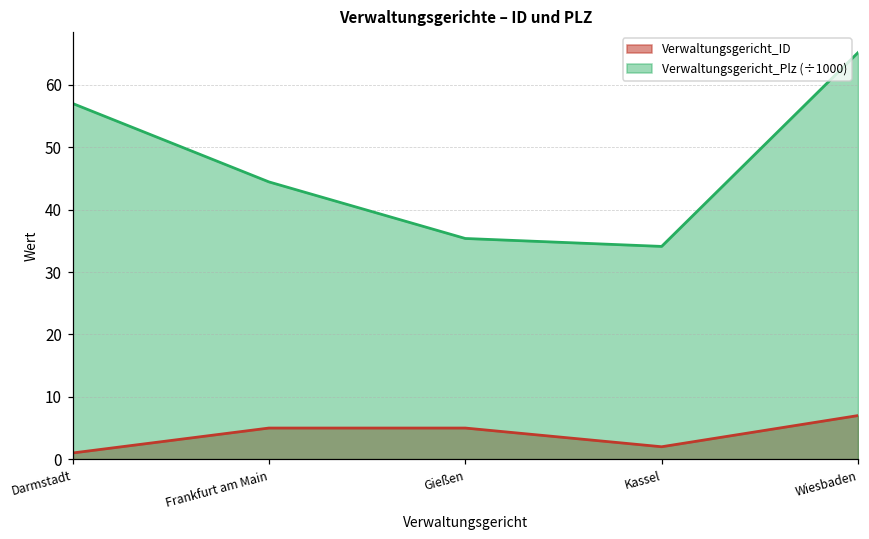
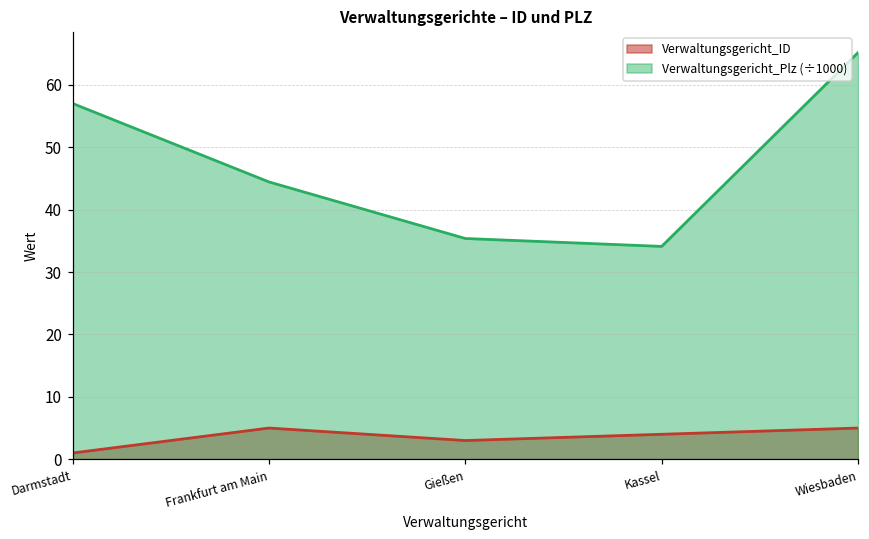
Verwaltungsgericht_ID, Gießen: 5 -> 3
Verwaltungsgericht_ID, Kassel: 2 -> 4
Verwaltungsgericht_ID, Wiesbaden: 7 -> 5
